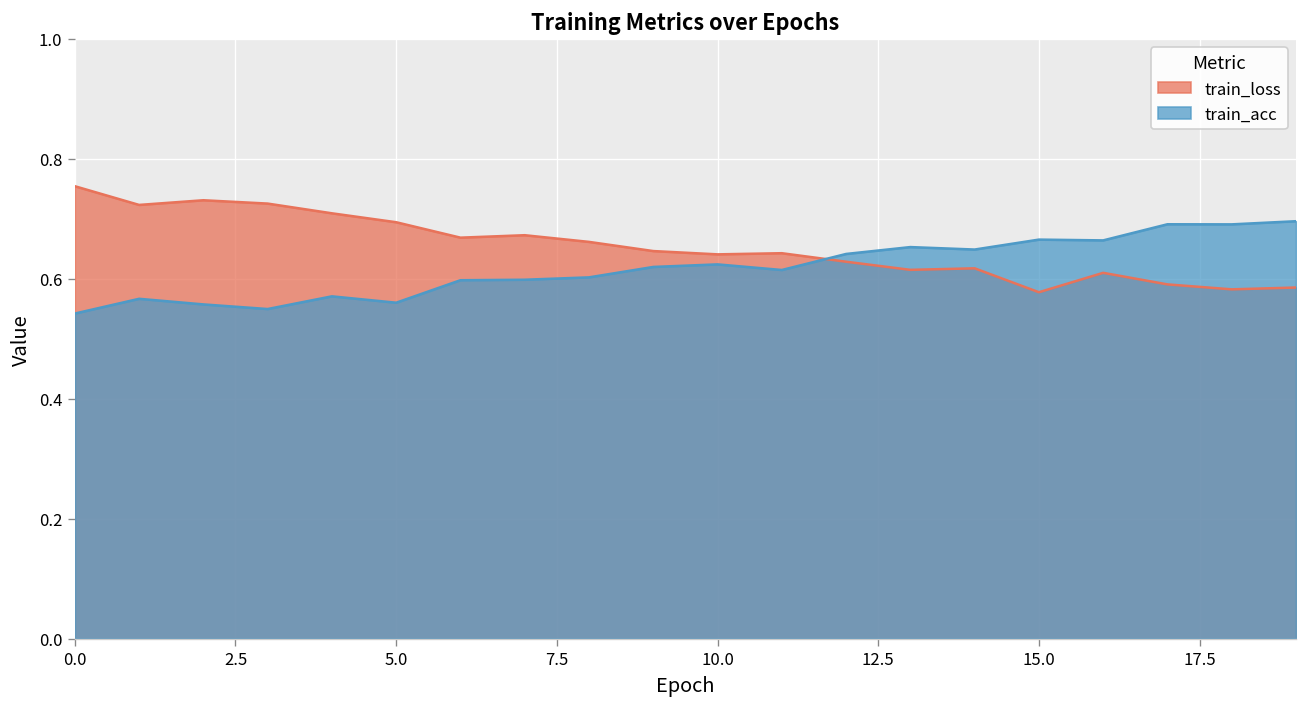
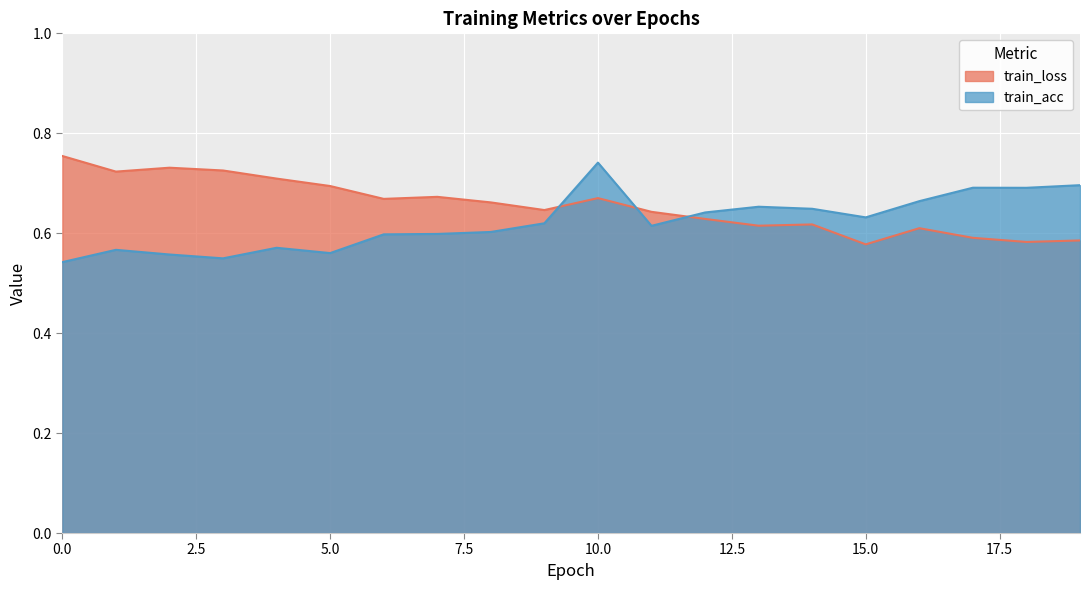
train_loss, 10.0: 0.64 -> 0.67
train_acc, 10.0: 0.62 -> 0.74
train_acc, 15.0: 0.67 -> 0.63
